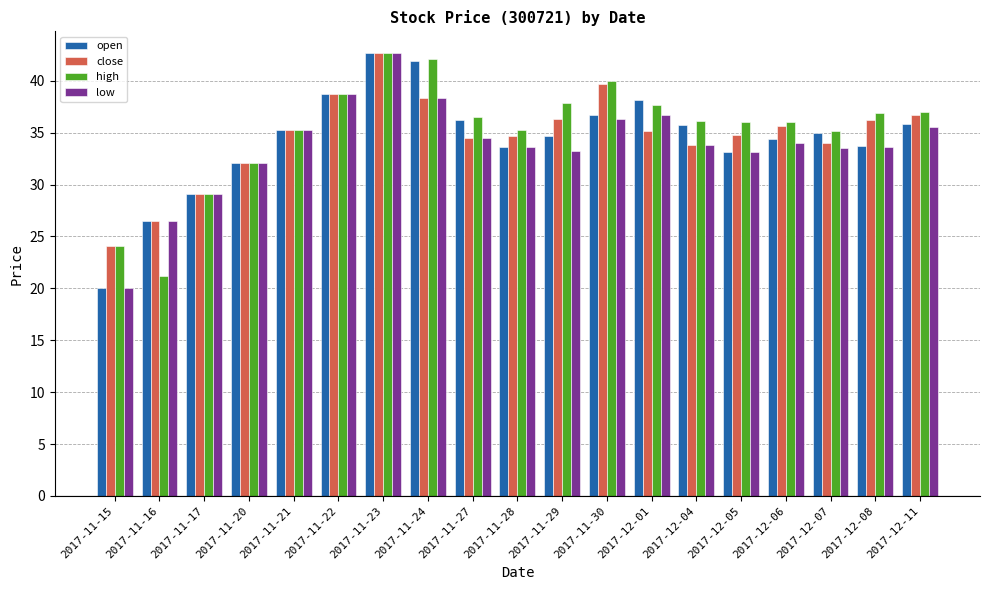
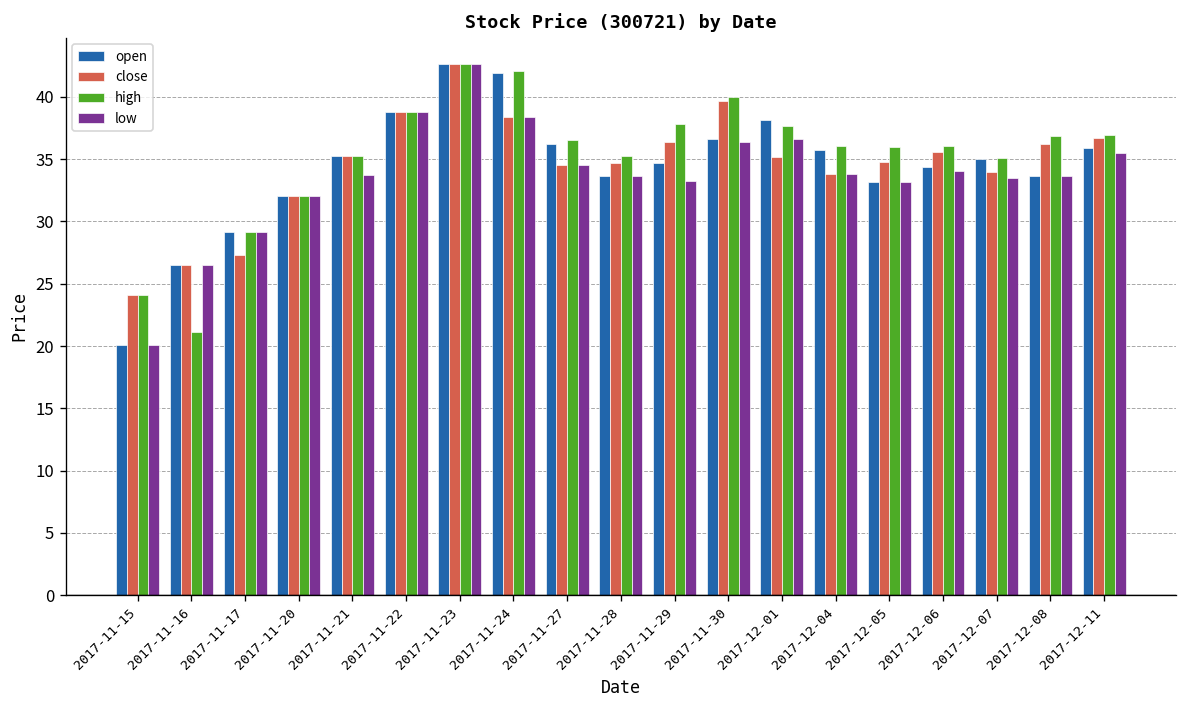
close, 2017-11-17: 29.1 -> 27.3
low, 2017-11-21: 35.2 -> 33.7
